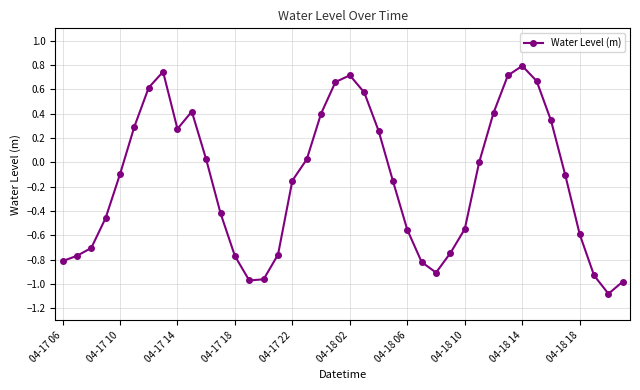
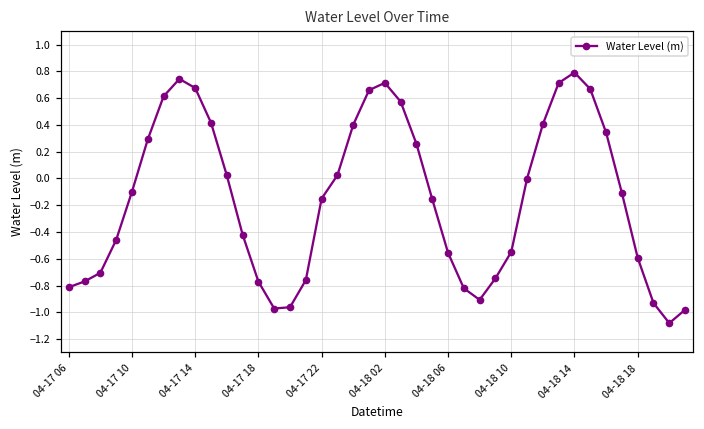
04-17 14: 0.27 -> 0.68
